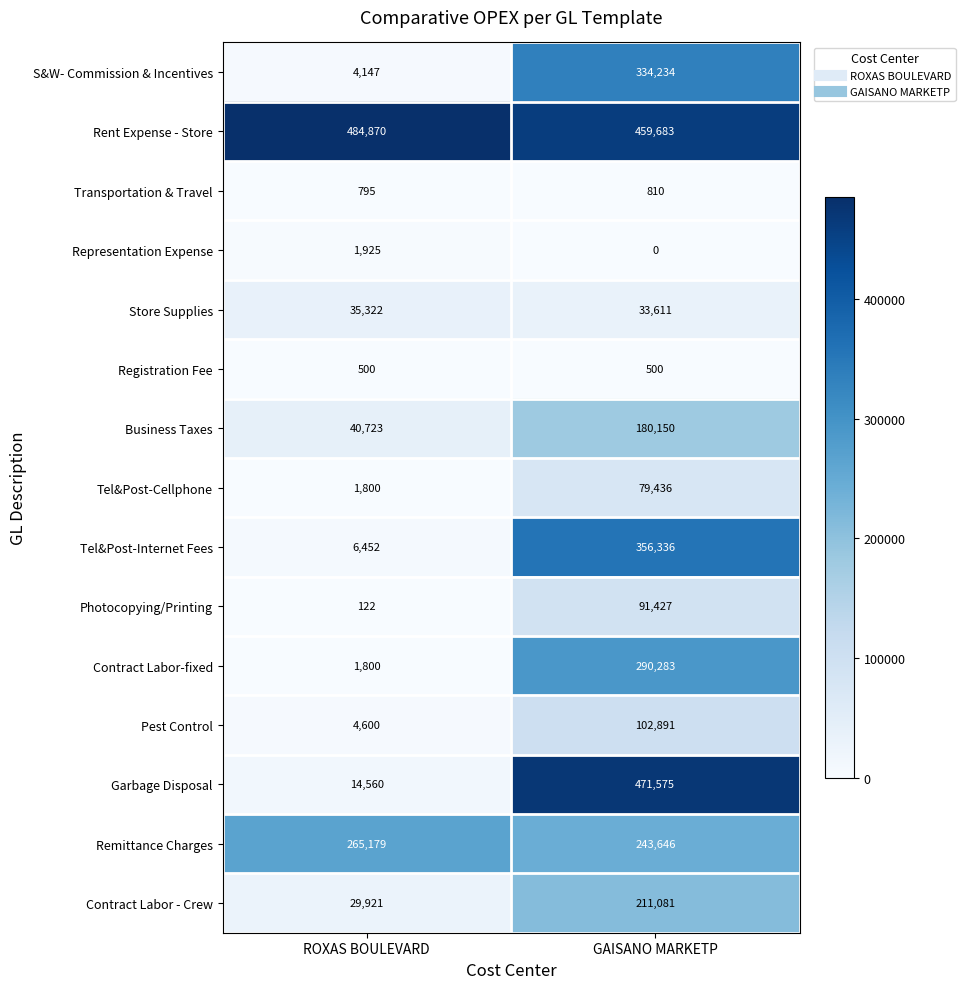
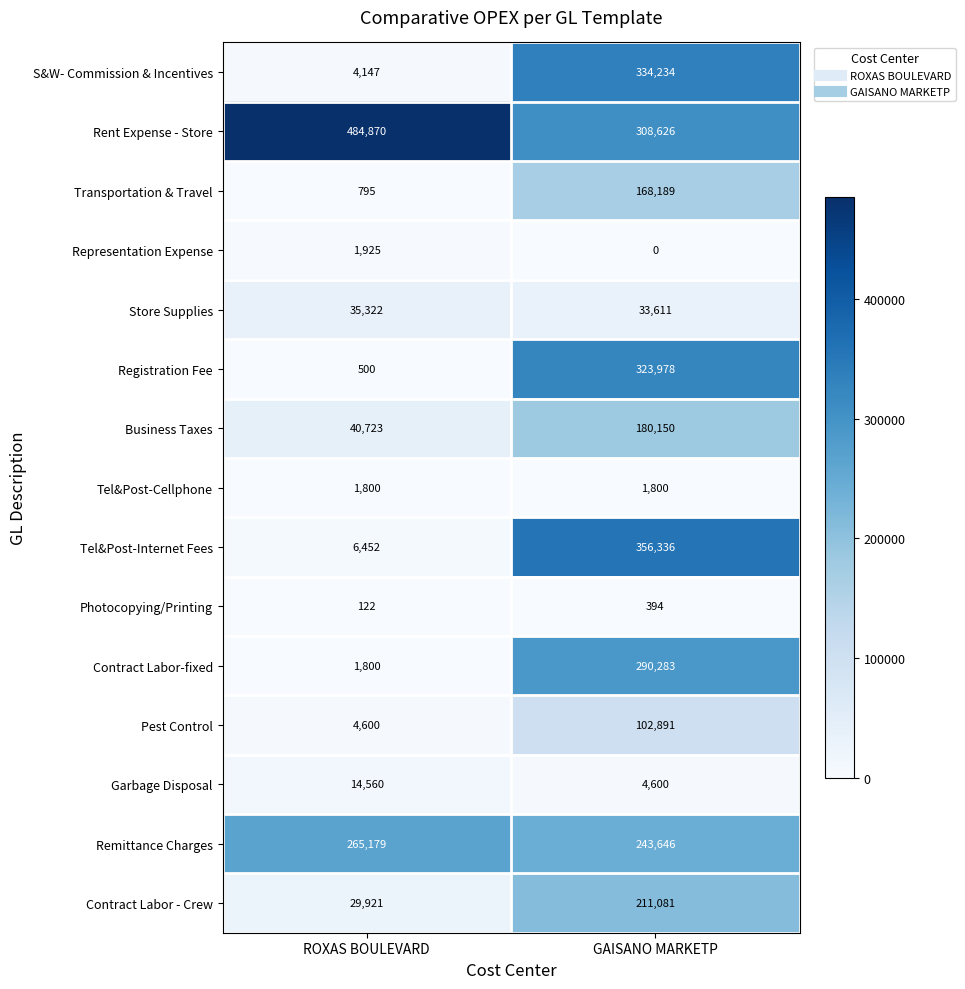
Rent Expense - Store, GAISANO MARKETP: 459,683 -> 308,626
Transportation & Travel, GAISANO MARKETP: 810 -> 168,189
Registration Fee, GAISANO MARKETP: 500 -> 323,978
Tel&Post-Cellphone, GAISANO MARKETP: 79,436 -> 1,800
Photocopying/Printing, GAISANO MARKETP: 91,427 -> 394
Garbage Disposal, GAISANO MARKETP: 471,575 -> 4,600
